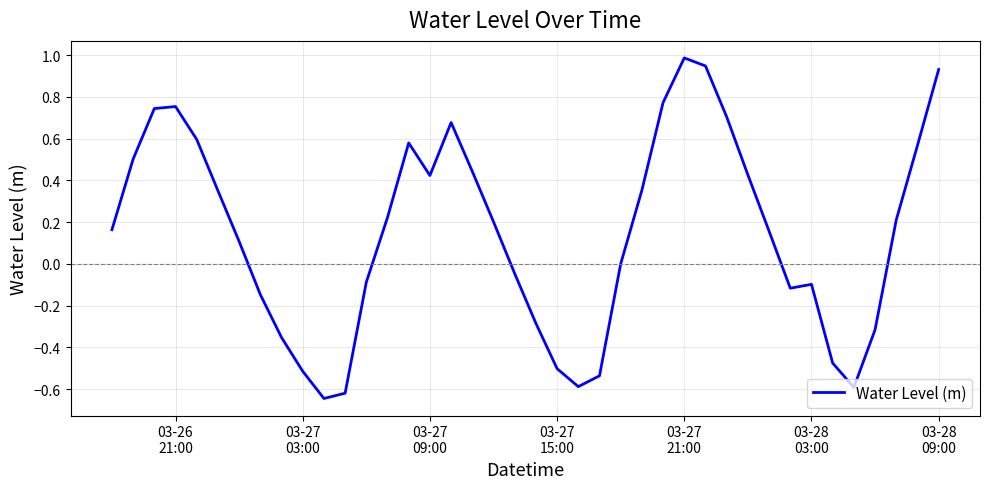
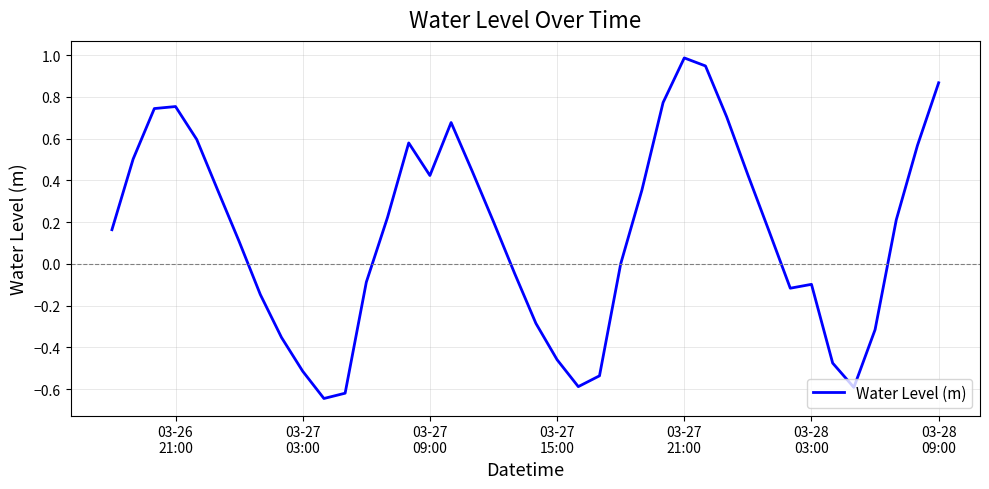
03-27 15:00: -0.50 -> -0.46
03-28 09:00: 0.93 -> 0.87
